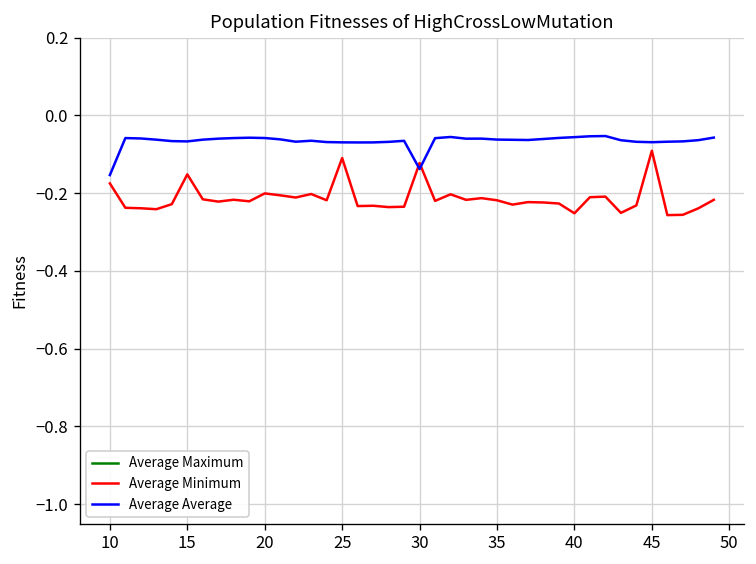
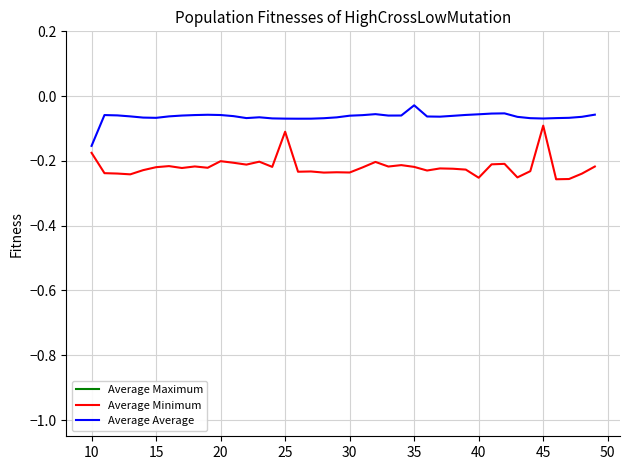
Average Minimum, 15: -0.15 -> -0.22
Average Minimum, 30: -0.12 -> -0.24
Average Average, 30: -0.14 -> -0.06
Average Average, 35: -0.06 -> -0.03
